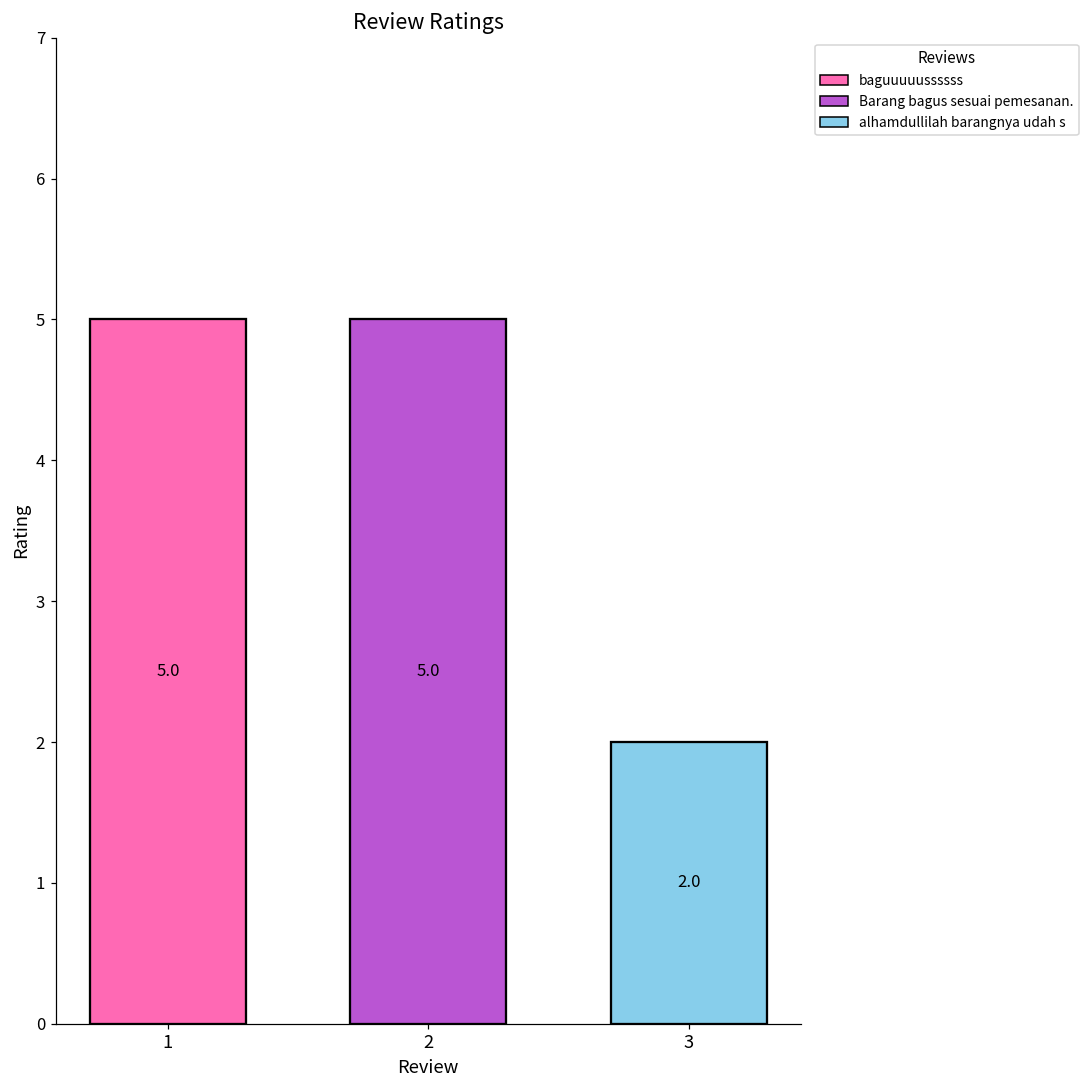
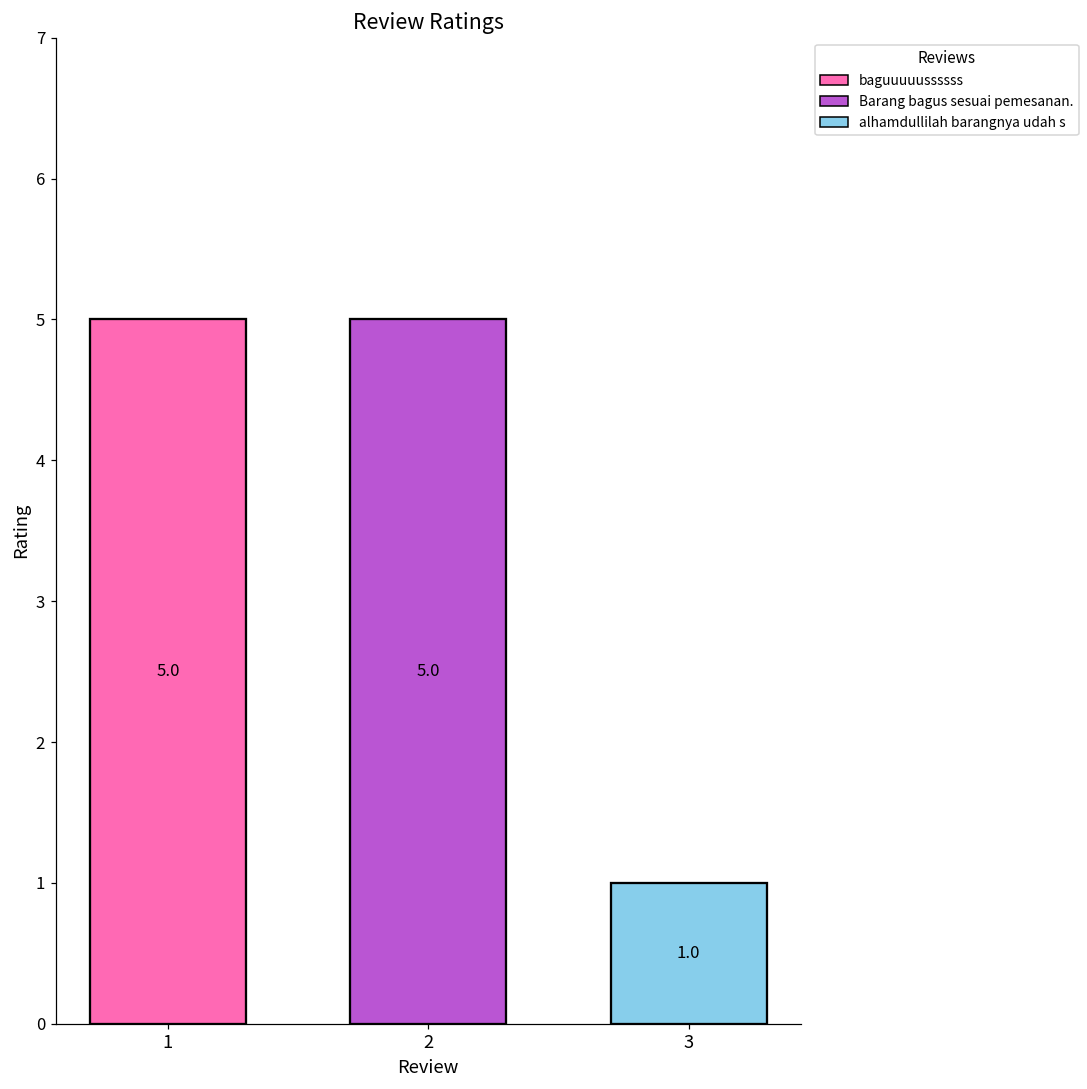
3: 2.0 -> 1.0
